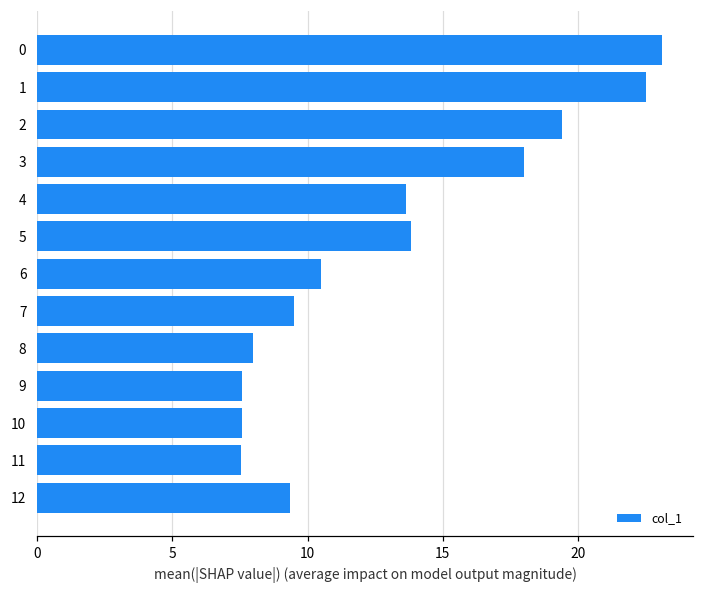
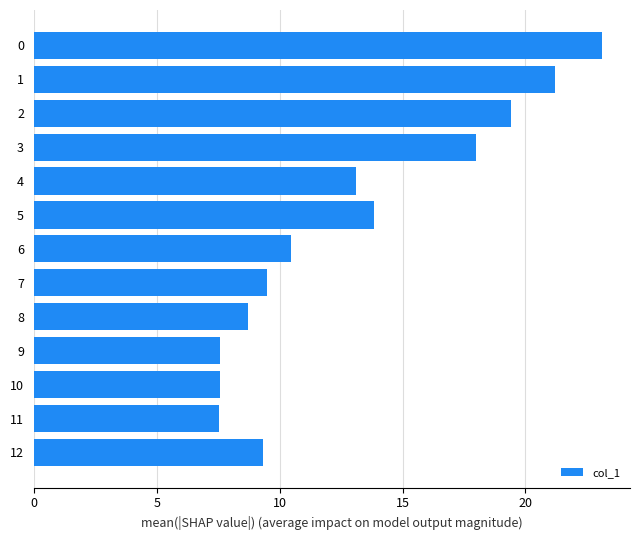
1: 22.5 -> 21.2
4: 13.6 -> 13.1
8: 8.0 -> 8.7
